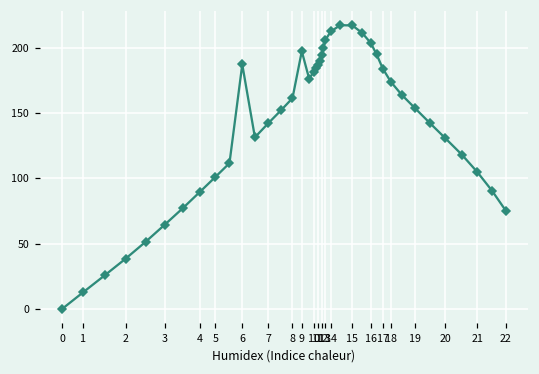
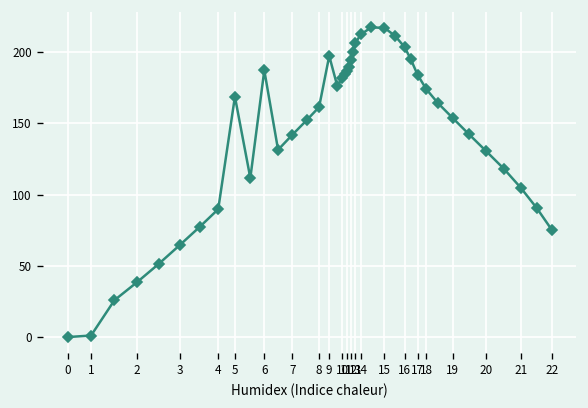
1: 13 -> 1
5: 101 -> 169
